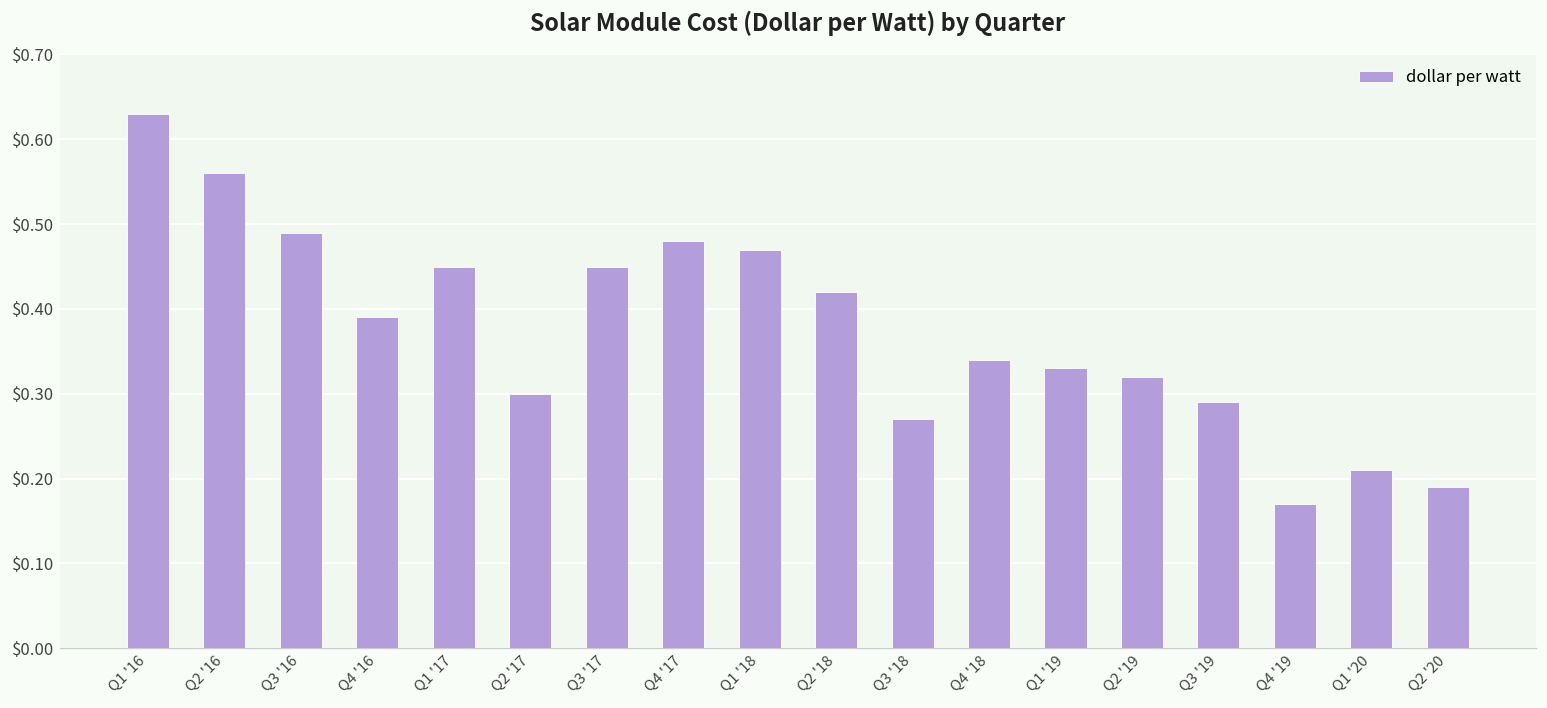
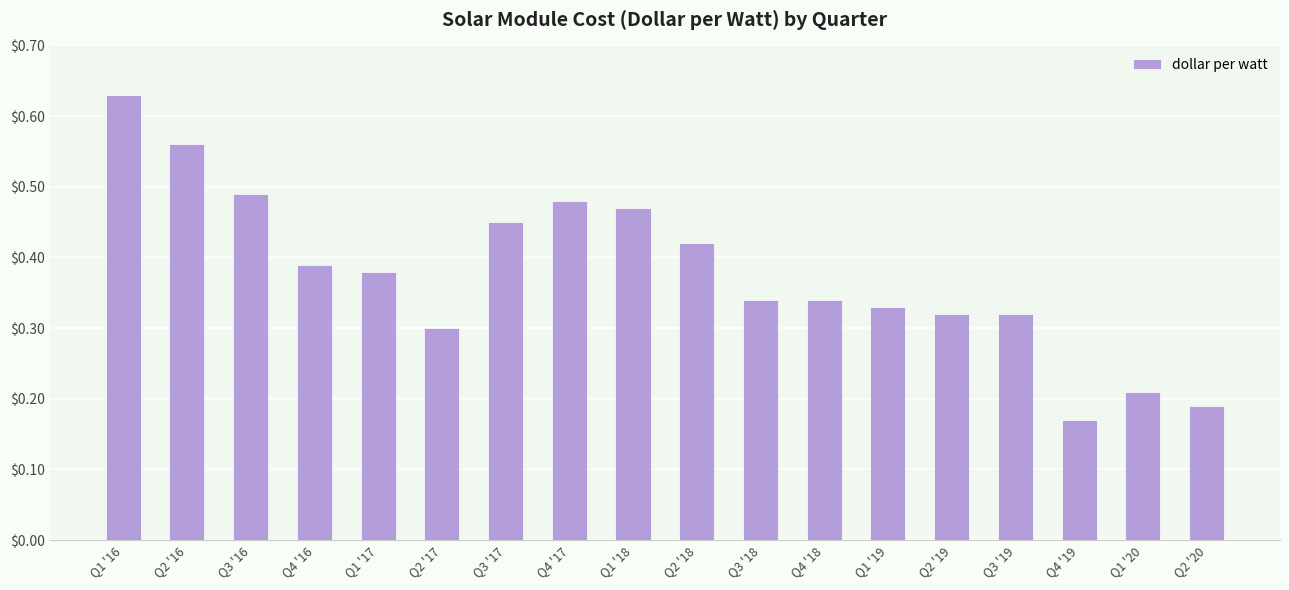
Q1 '17: $0.45 -> $0.38
Q3 '18: $0.27 -> $0.34
Q3 '19: $0.29 -> $0.32
